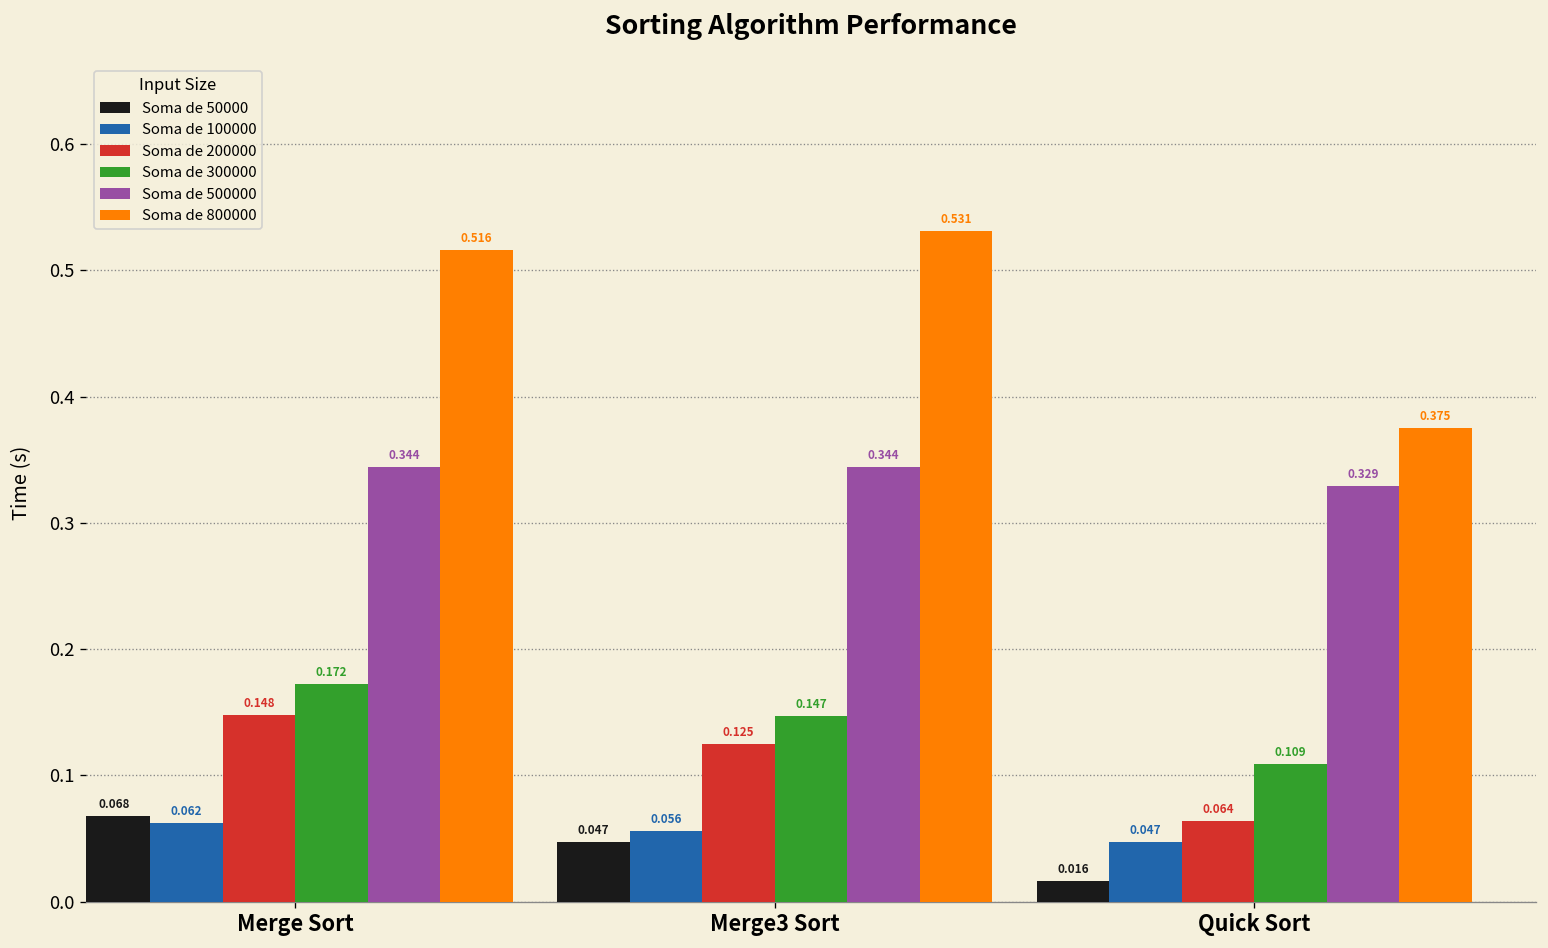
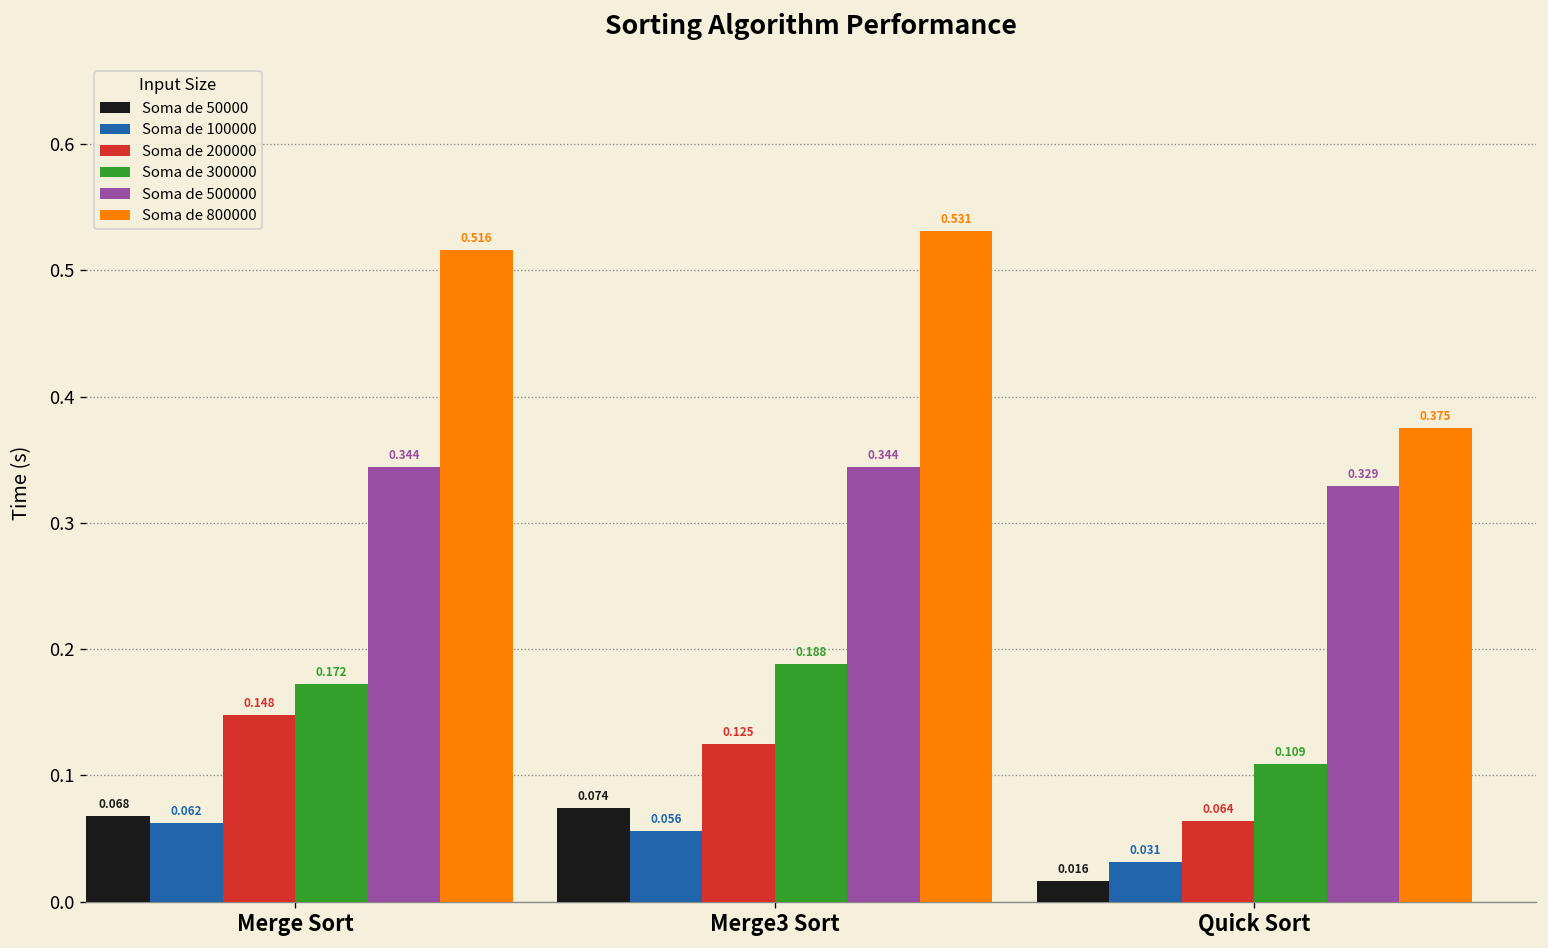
Soma de 50000, Merge3 Sort: 0.047 -> 0.074
Soma de 300000, Merge3 Sort: 0.147 -> 0.188
Soma de 100000, Quick Sort: 0.047 -> 0.031
